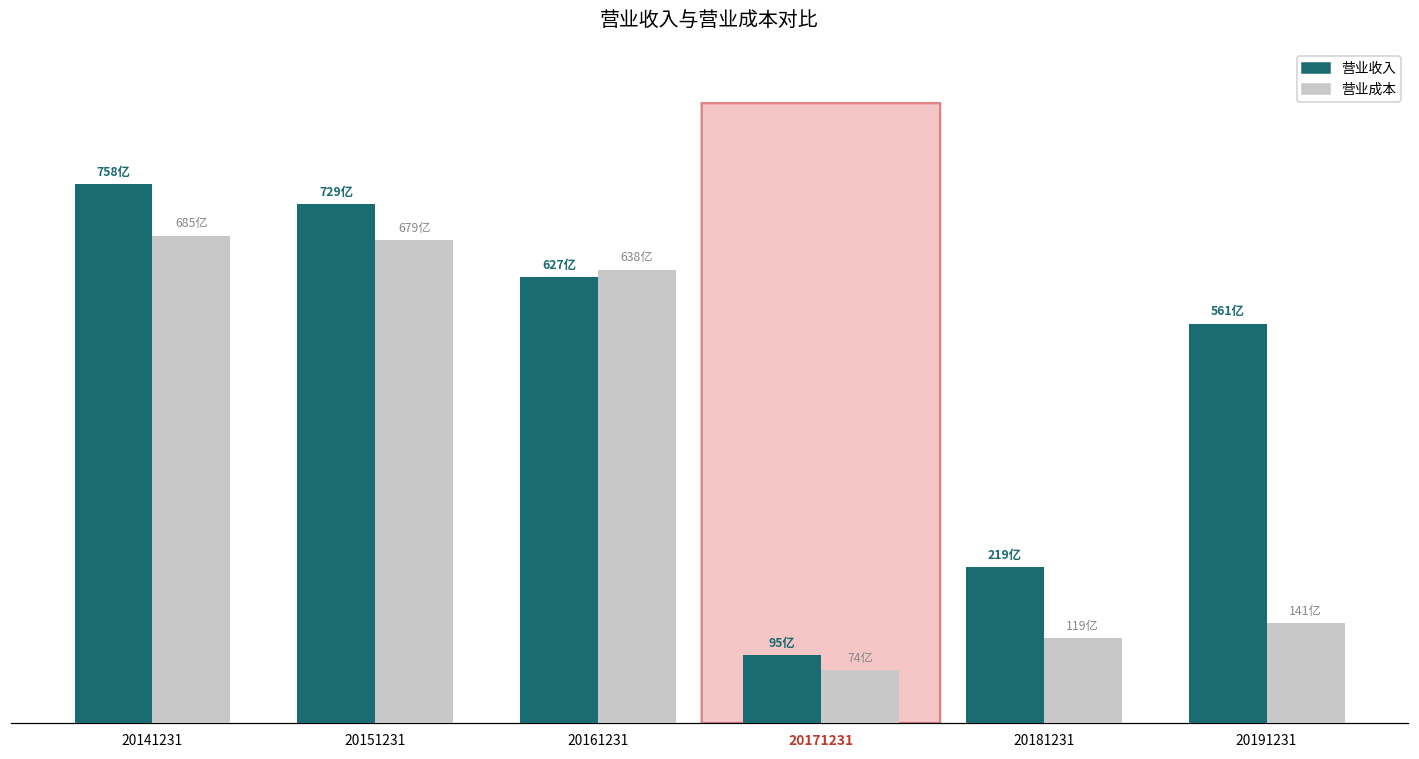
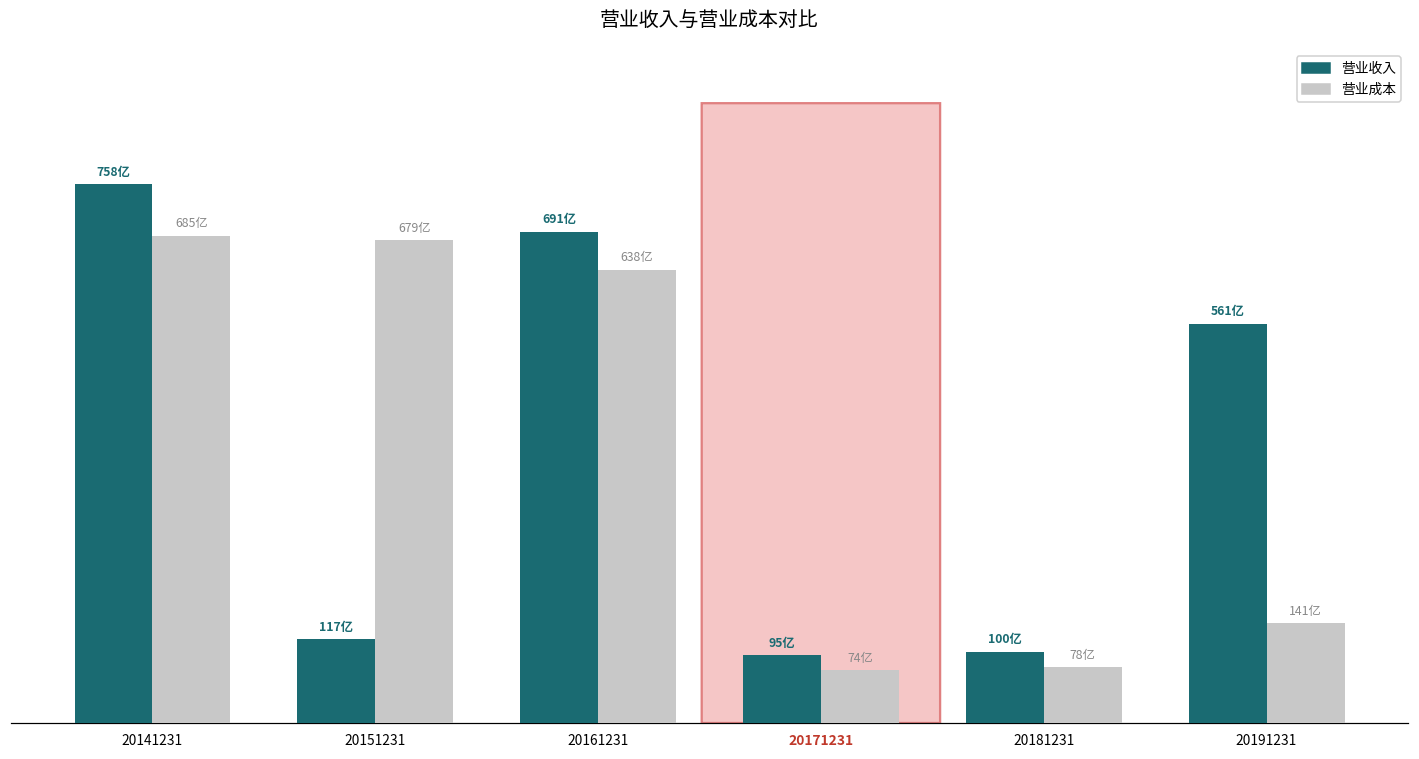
营业收入, 20151231: 729亿 -> 117亿
营业收入, 20161231: 627亿 -> 691亿
营业收入, 20181231: 219亿 -> 100亿
营业成本, 20181231: 119亿 -> 78亿
